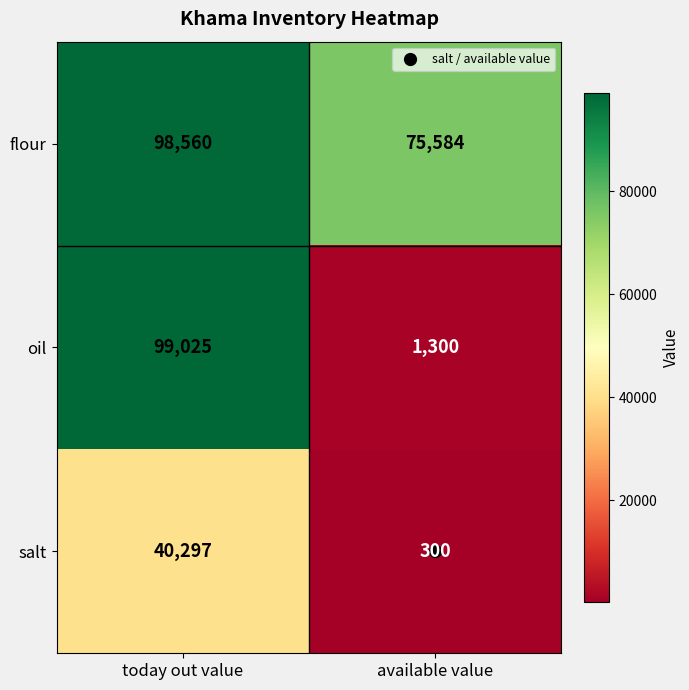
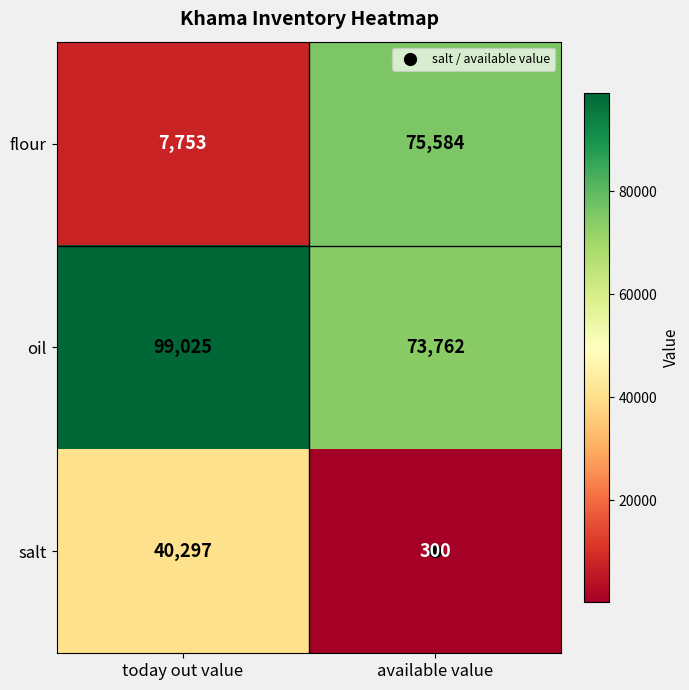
flour, today out value: 98,560 -> 7,753
oil, available value: 1,300 -> 73,762
